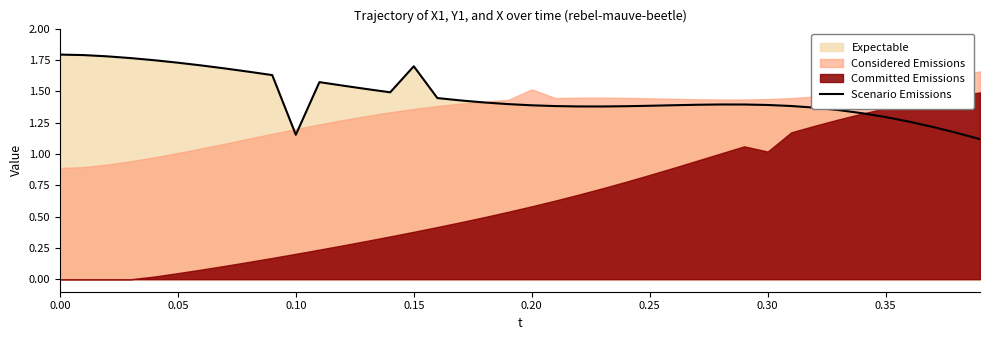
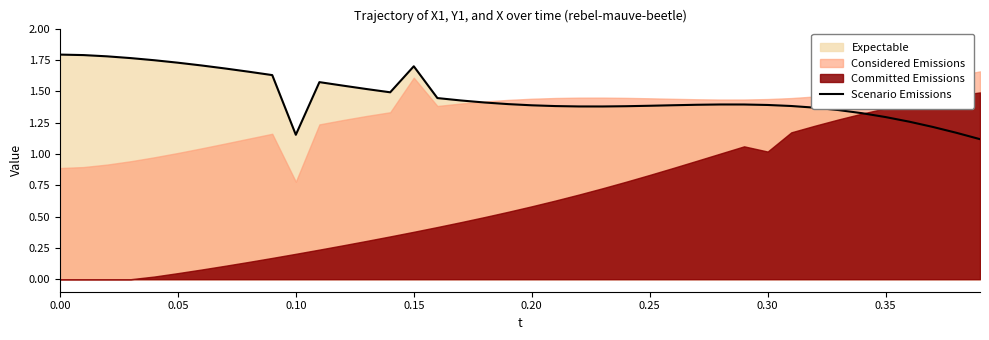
Considered Emissions, 0.10: 1.20 -> 0.78
Considered Emissions, 0.15: 1.36 -> 1.61
Considered Emissions, 0.20: 1.51 -> 1.44
